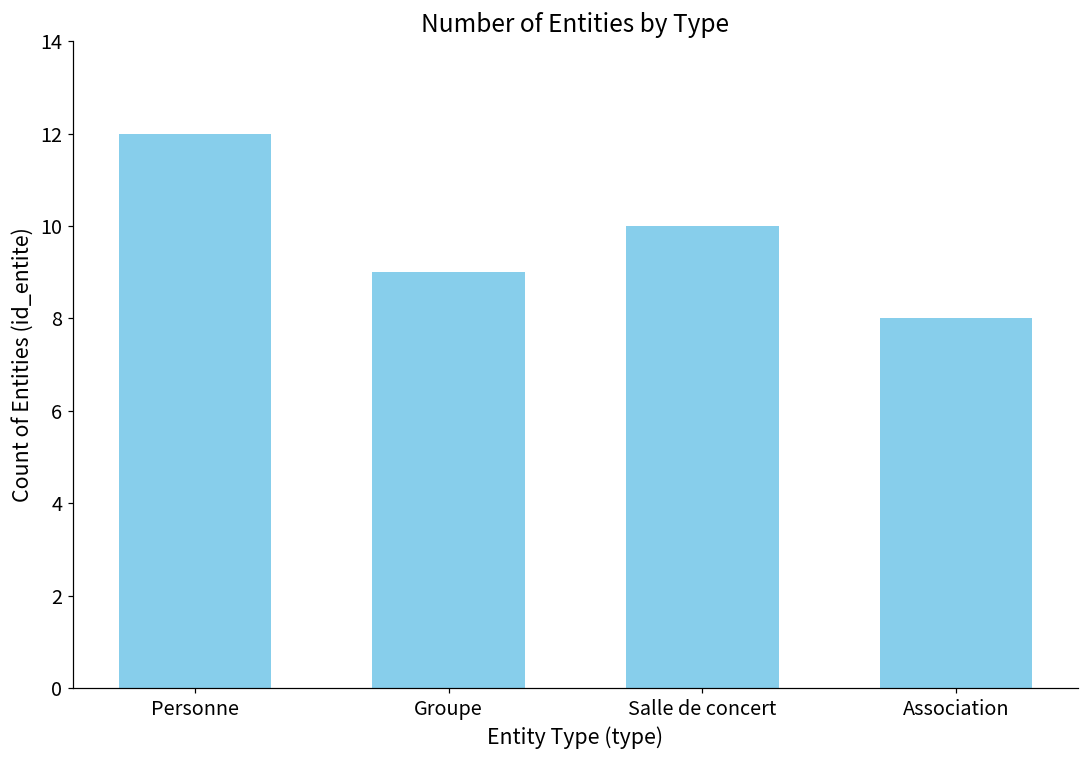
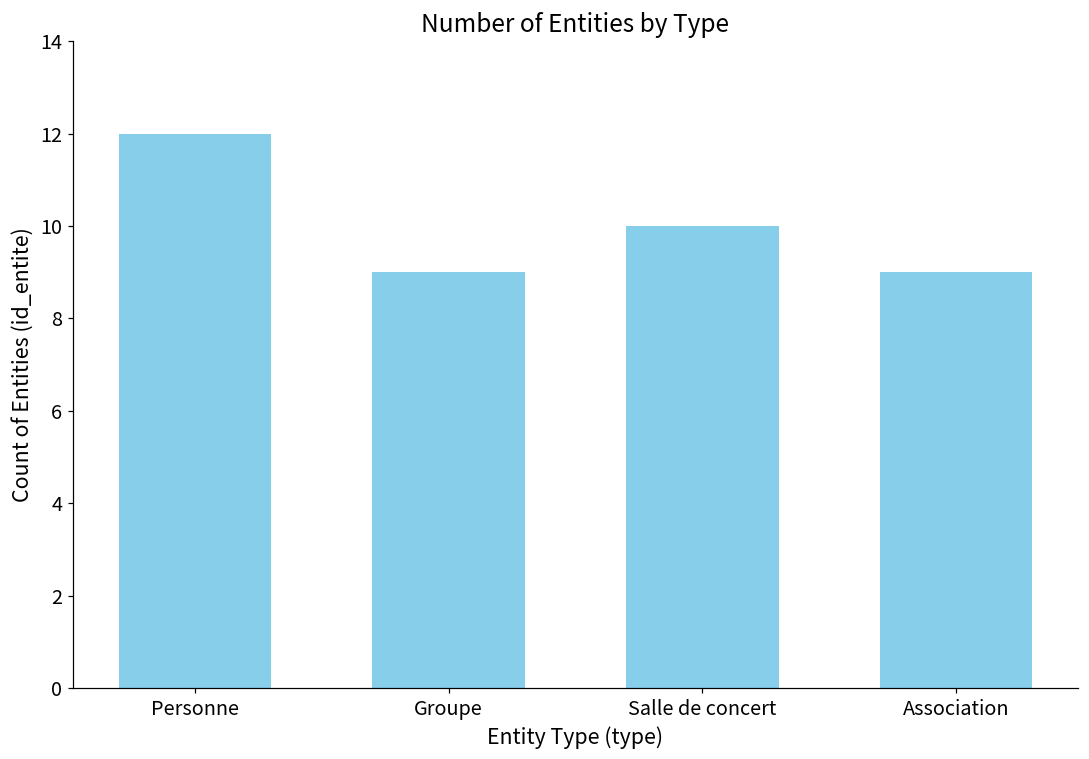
Association: 8 -> 9
